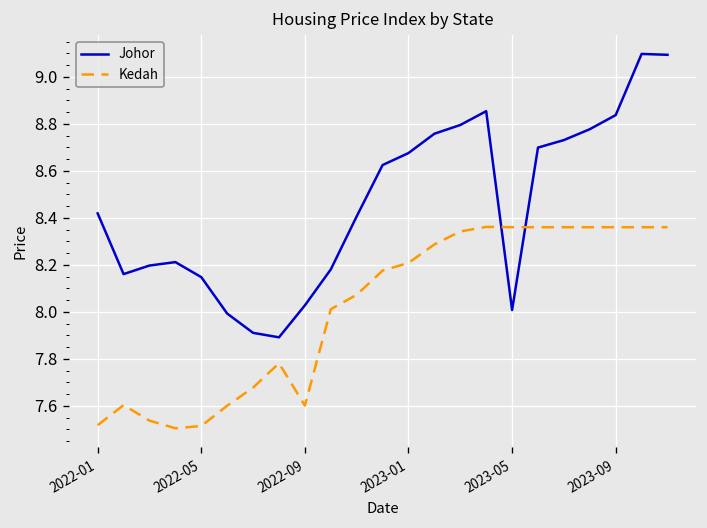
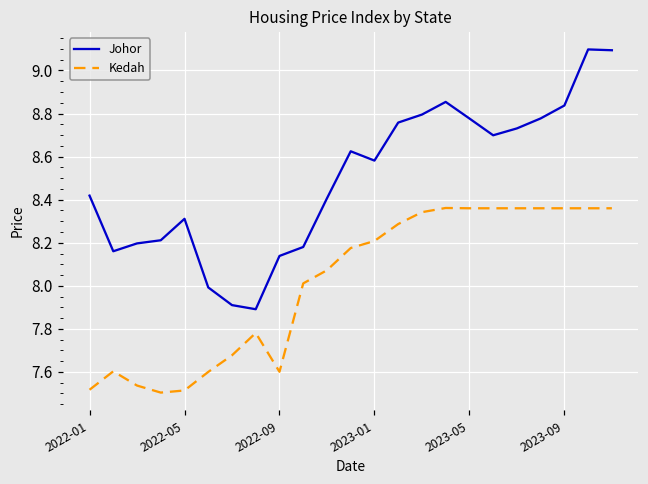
Johor, 2022-05: 8.15 -> 8.31
Johor, 2022-09: 8.03 -> 8.14
Johor, 2023-01: 8.68 -> 8.58
Johor, 2023-05: 8.01 -> 8.78
